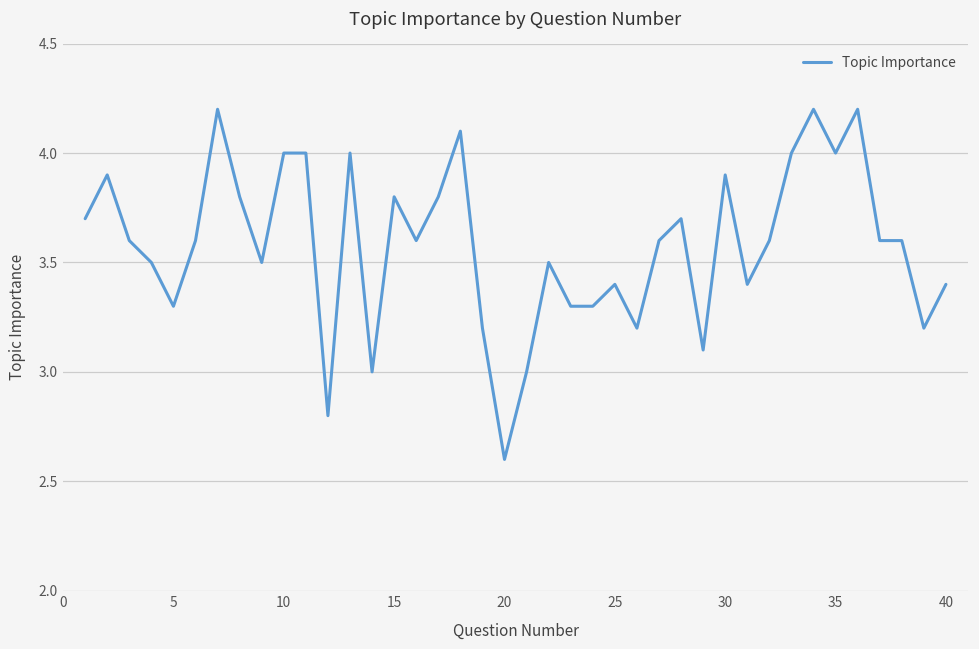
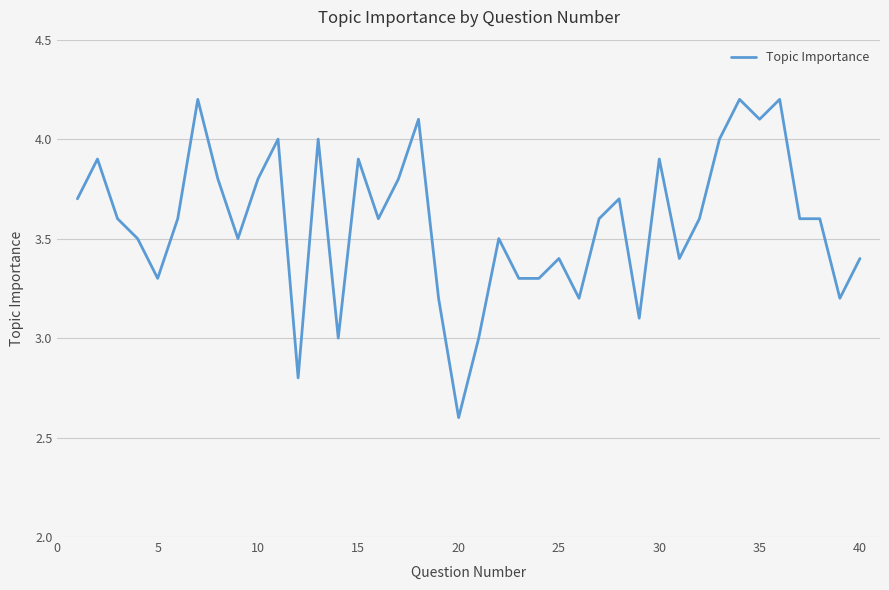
10: 4.0 -> 3.8
15: 3.8 -> 3.9
35: 4.0 -> 4.1
